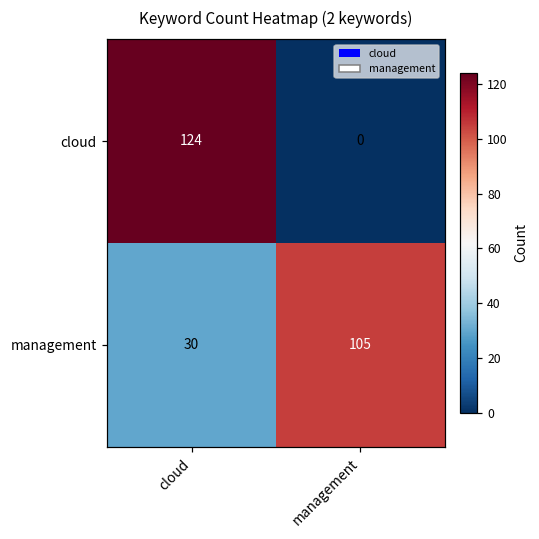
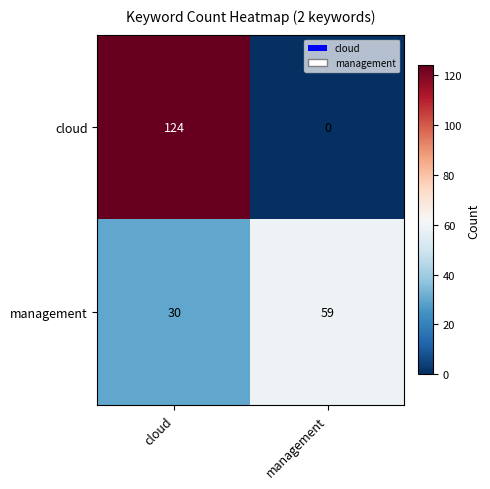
management, management: 105 -> 59
